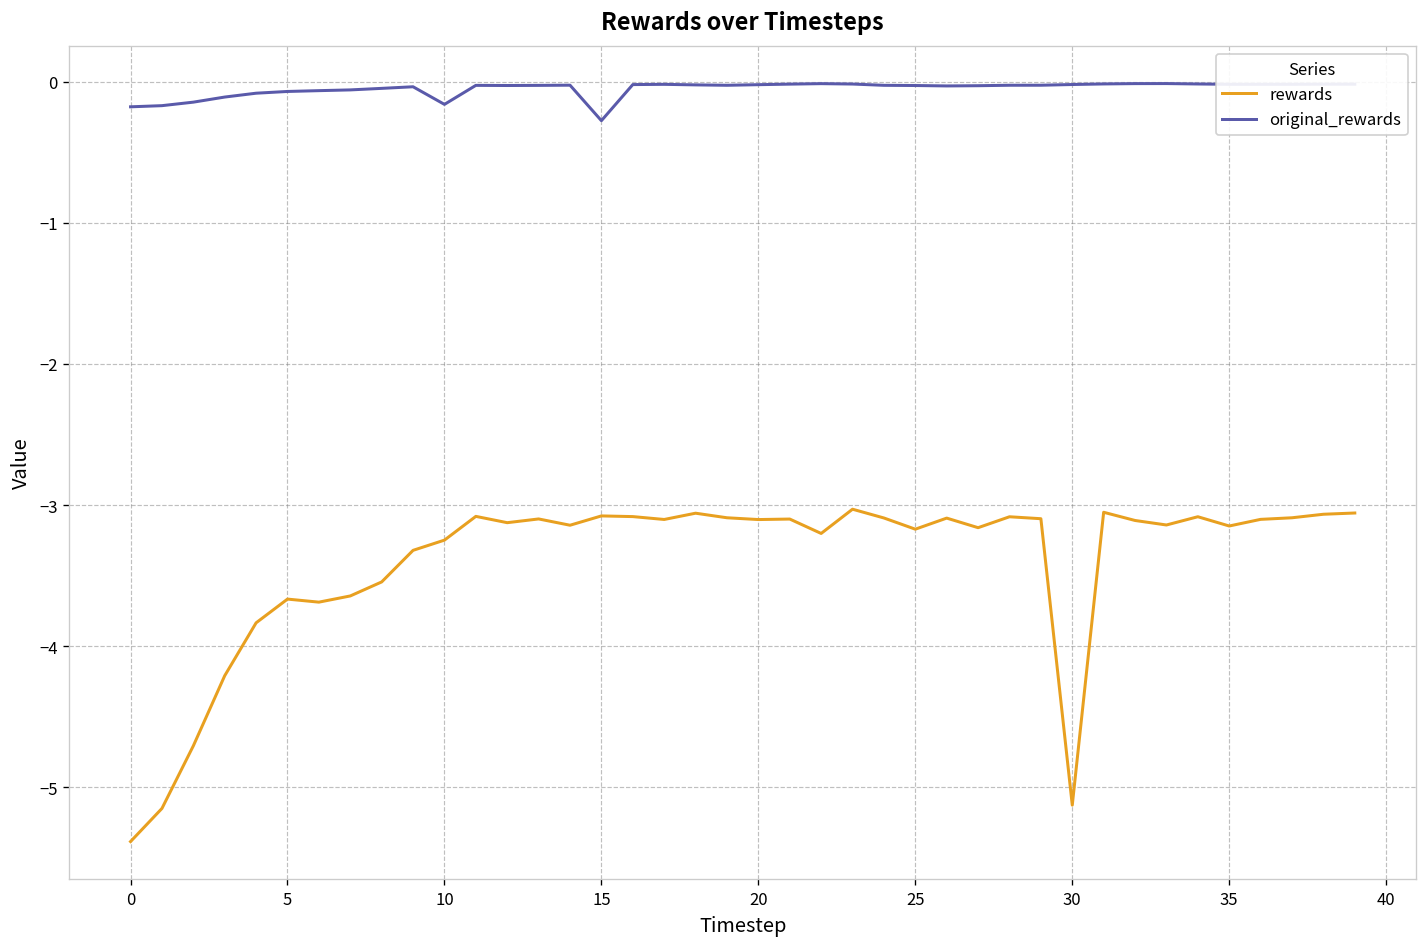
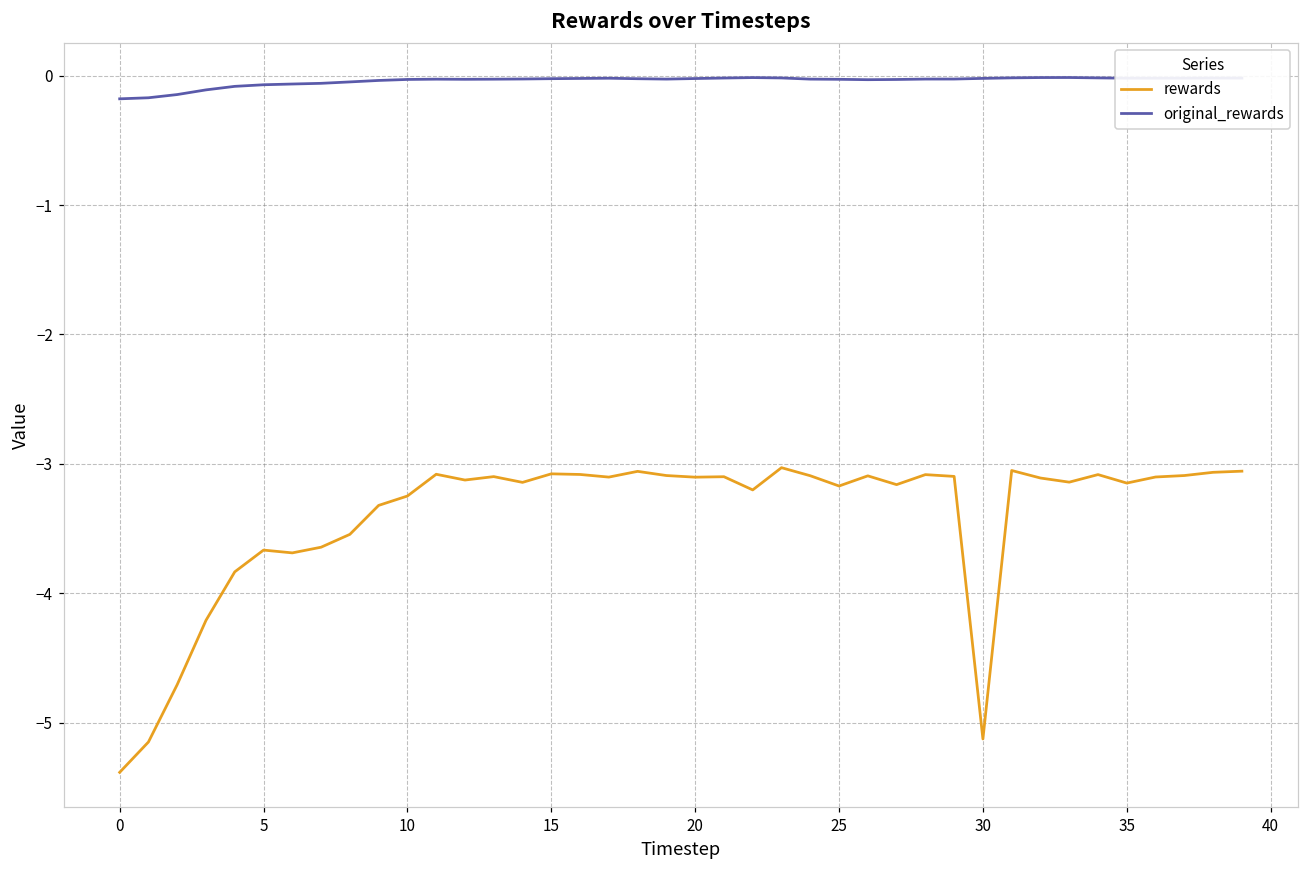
original_rewards, 10: -0.16 -> -0.03
original_rewards, 15: -0.28 -> -0.02
